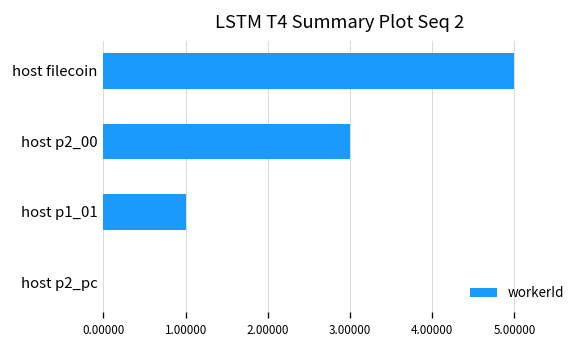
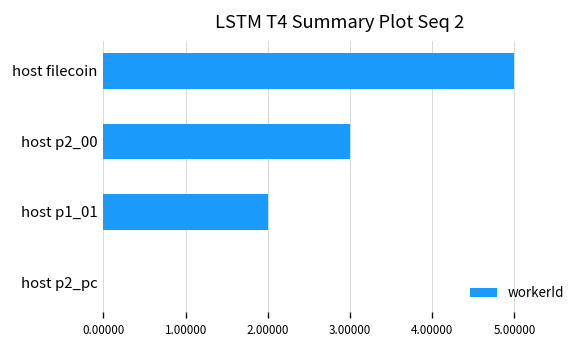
host p1_01: 1 -> 2
